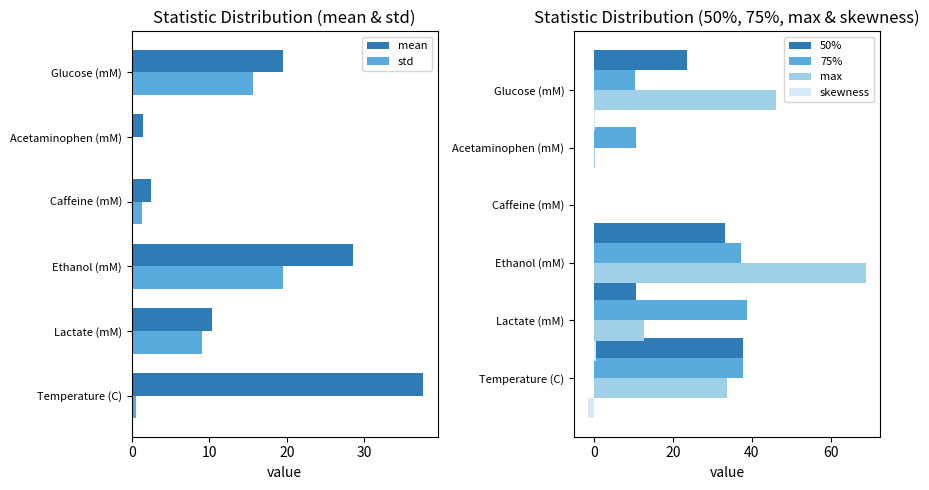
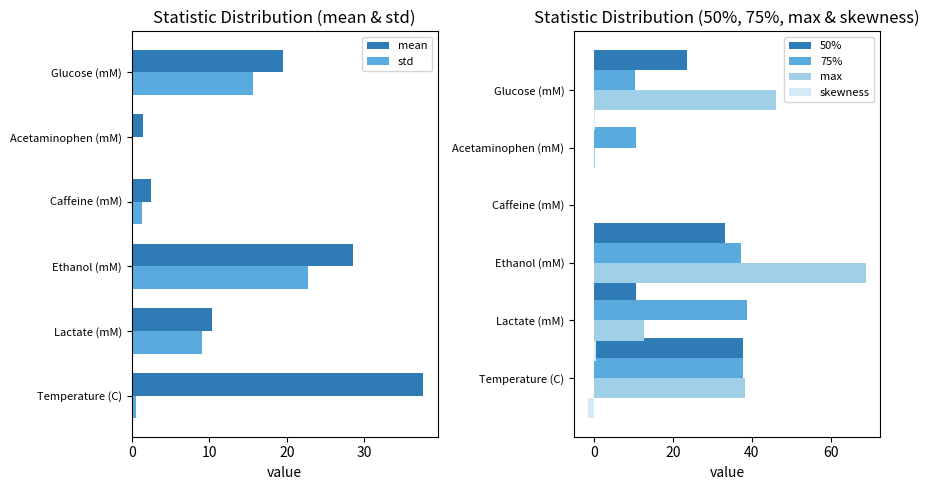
Statistic Distribution (mean & std), std, Ethanol (mM): 20 -> 23
Statistic Distribution (50%, 75%, max & skewness), max, Temperature (C): 34 -> 38
